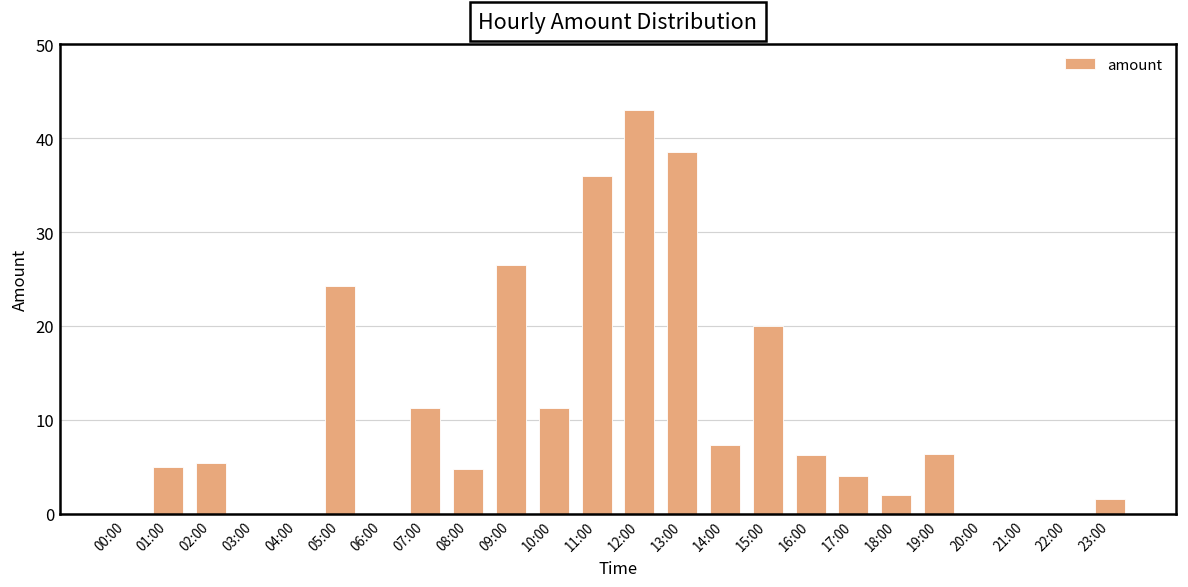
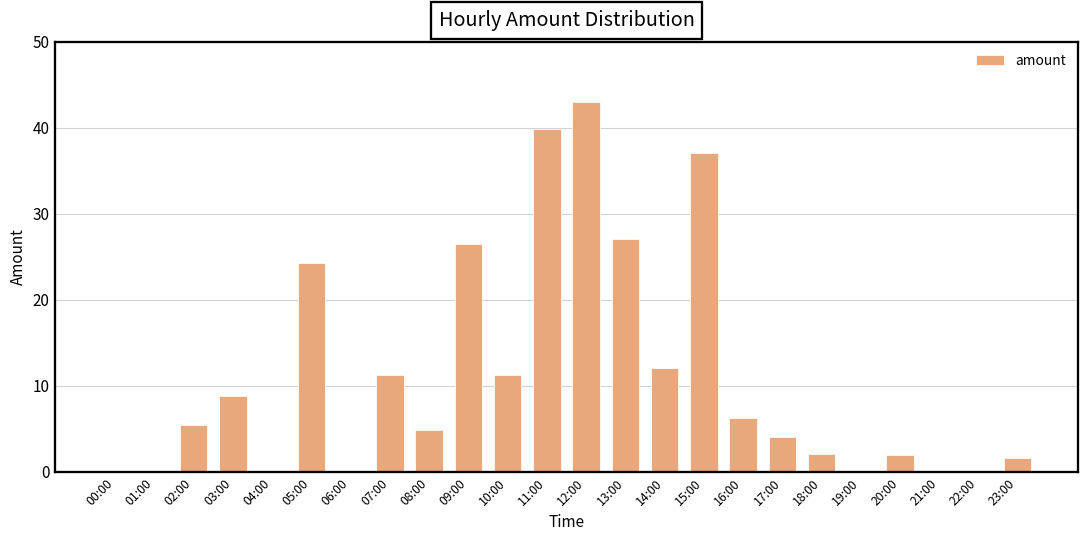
01:00: 5 -> 0
03:00: 0 -> 9
11:00: 36 -> 40
13:00: 39 -> 27
14:00: 7 -> 12
15:00: 20 -> 37
19:00: 6 -> 0
20:00: 0 -> 2
